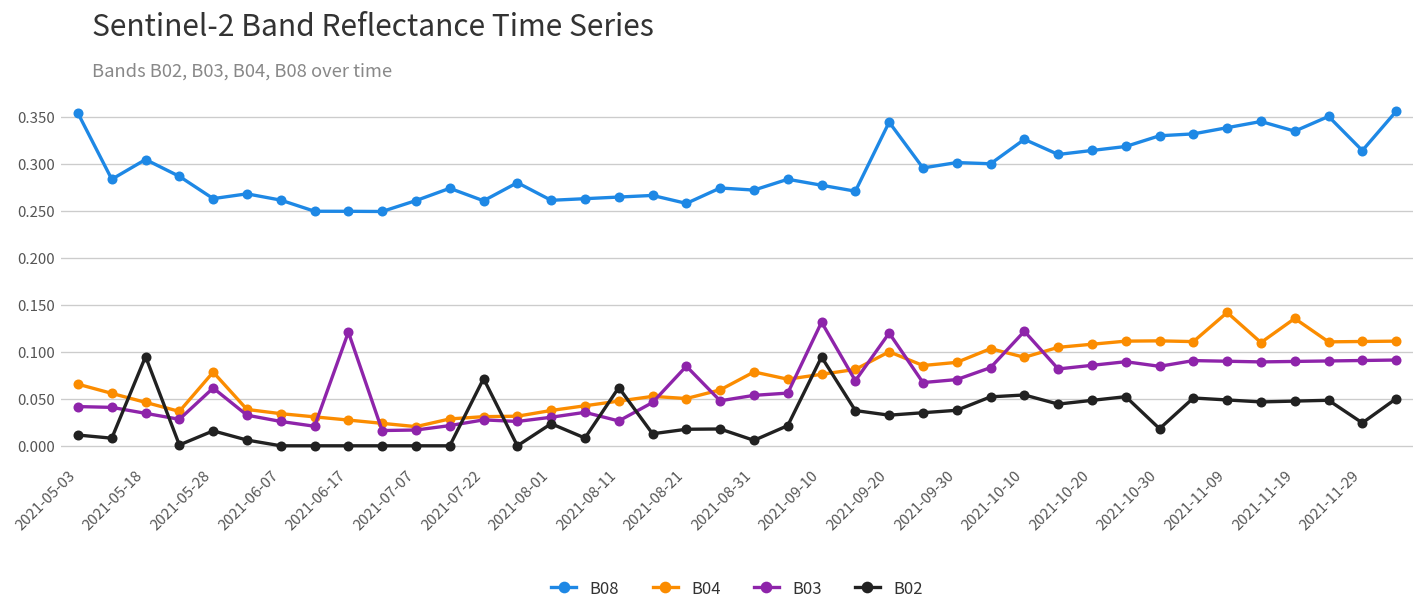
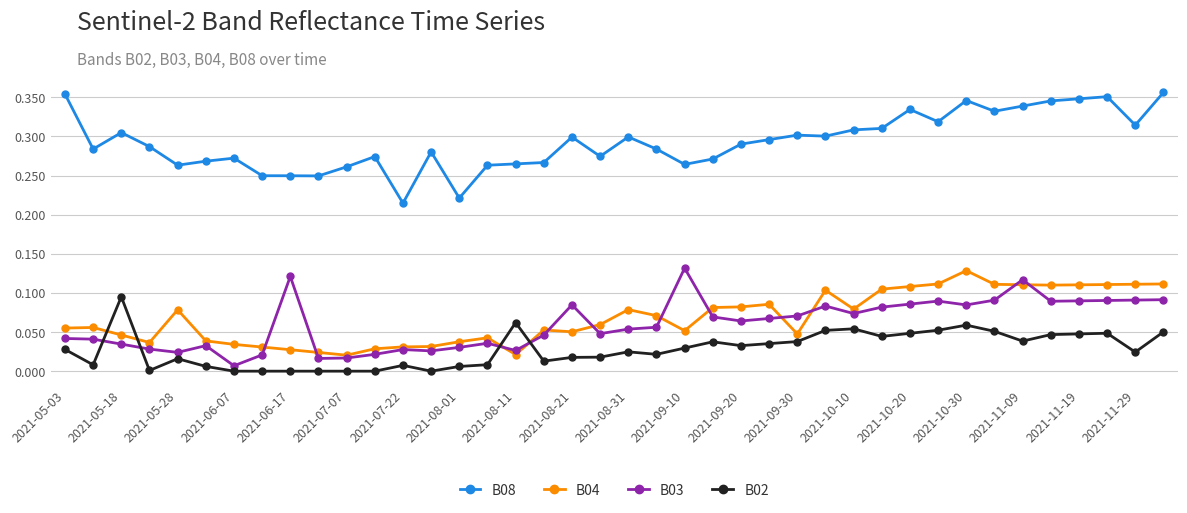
B04, 2021-05-03: 0.07 -> 0.06
B02, 2021-05-03: 0.01 -> 0.03
B03, 2021-05-28: 0.06 -> 0.02
B08, 2021-06-07: 0.26 -> 0.27
B03, 2021-06-07: 0.03 -> 0.01
B08, 2021-07-22: 0.26 -> 0.21
B02, 2021-07-22: 0.07 -> 0.01
B08, 2021-08-01: 0.26 -> 0.22
B02, 2021-08-01: 0.02 -> 0.01
B04, 2021-08-11: 0.05 -> 0.02
B08, 2021-08-21: 0.26 -> 0.30
B08, 2021-08-31: 0.27 -> 0.30
B02, 2021-08-31: 0.01 -> 0.02
B08, 2021-09-10: 0.28 -> 0.26
B04, 2021-09-10: 0.08 -> 0.05
B02, 2021-09-10: 0.09 -> 0.03
B08, 2021-09-20: 0.34 -> 0.29
B04, 2021-09-20: 0.10 -> 0.08
B03, 2021-09-20: 0.12 -> 0.06
B04, 2021-09-30: 0.09 -> 0.05
B08, 2021-10-10: 0.33 -> 0.31
B04, 2021-10-10: 0.09 -> 0.08
B03, 2021-10-10: 0.12 -> 0.07
B08, 2021-10-20: 0.31 -> 0.33
B08, 2021-10-30: 0.33 -> 0.35
B04, 2021-10-30: 0.11 -> 0.13
B02, 2021-10-30: 0.02 -> 0.06
B04, 2021-11-09: 0.14 -> 0.11
B03, 2021-11-09: 0.09 -> 0.12
B02, 2021-11-09: 0.05 -> 0.04
B08, 2021-11-19: 0.34 -> 0.35
B04, 2021-11-19: 0.14 -> 0.11
